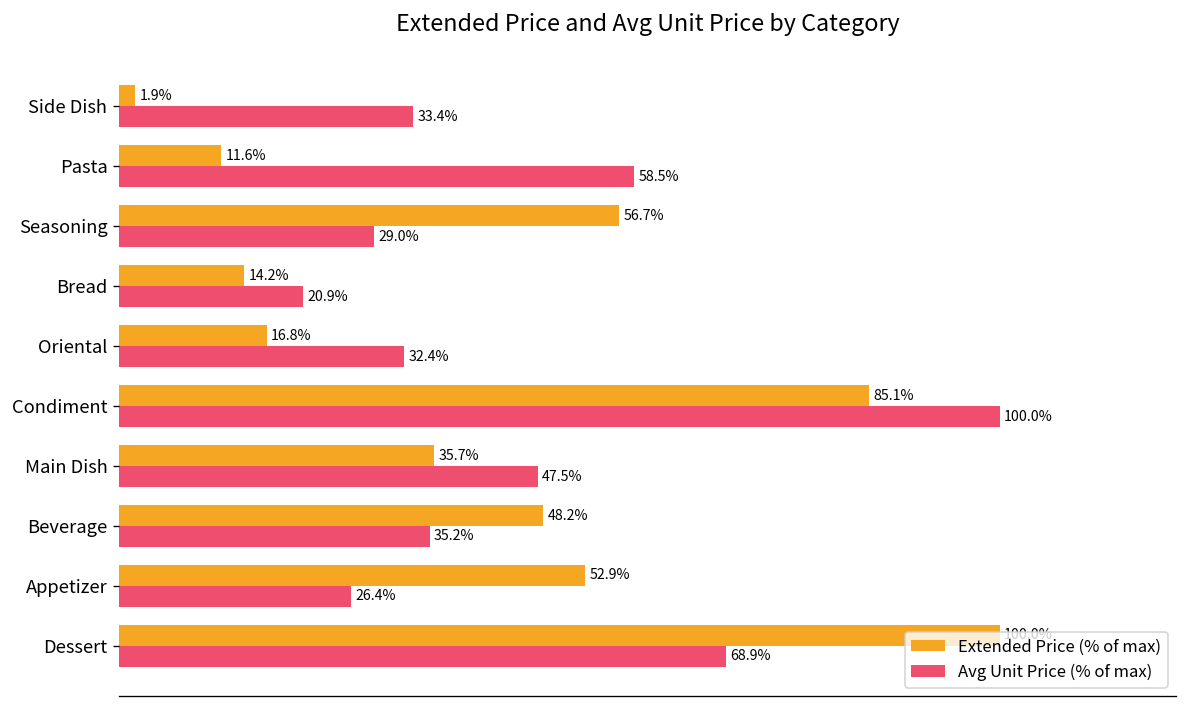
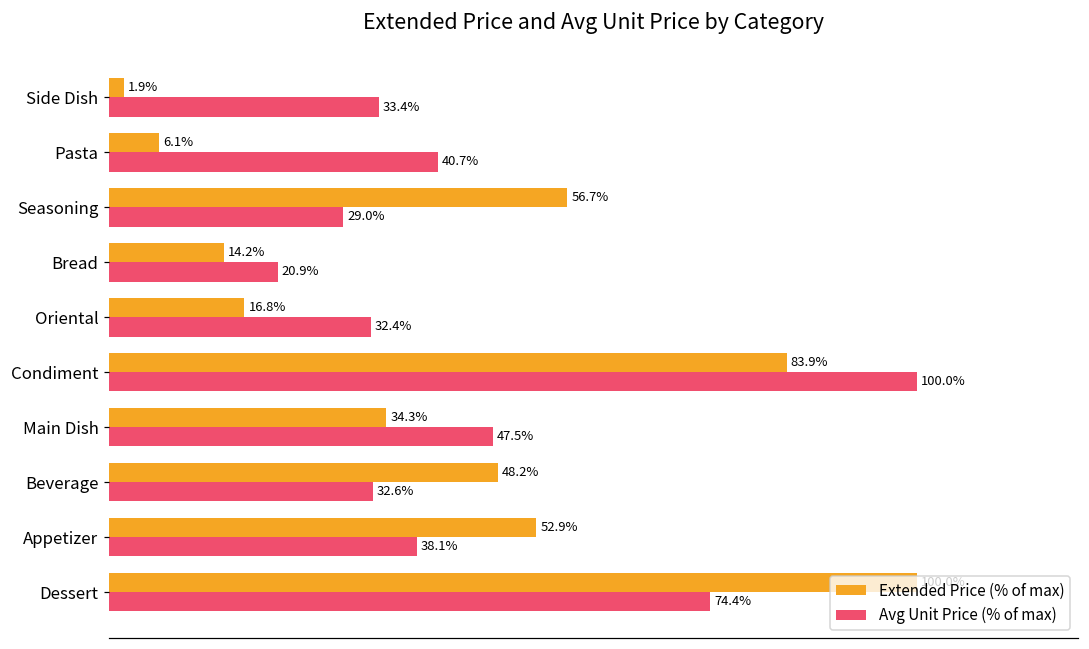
Extended Price (% of max), Pasta: 11.6% -> 6.1%
Avg Unit Price (% of max), Pasta: 58.5% -> 40.7%
Extended Price (% of max), Condiment: 85.1% -> 83.9%
Extended Price (% of max), Main Dish: 35.7% -> 34.3%
Avg Unit Price (% of max), Beverage: 35.2% -> 32.6%
Avg Unit Price (% of max), Appetizer: 26.4% -> 38.1%
Avg Unit Price (% of max), Dessert: 68.9% -> 74.4%
